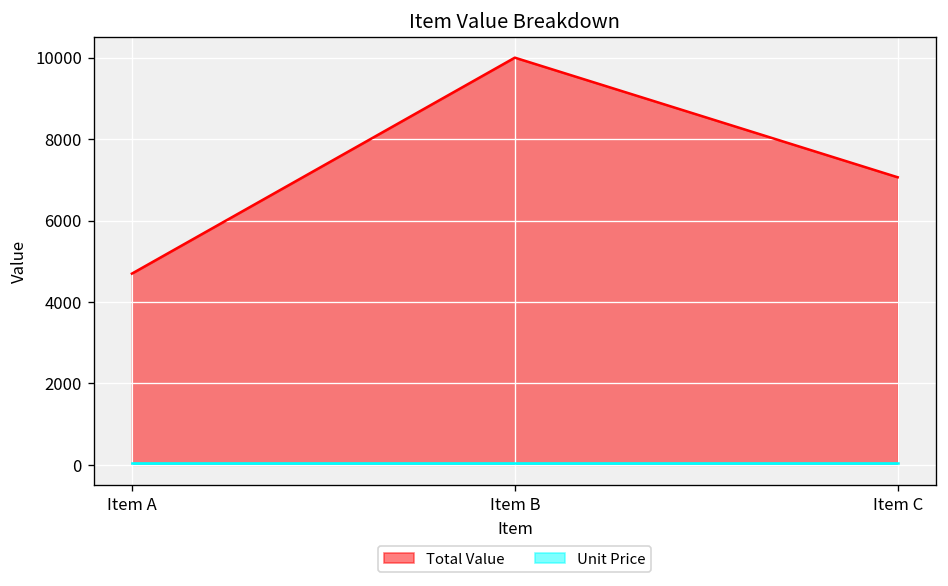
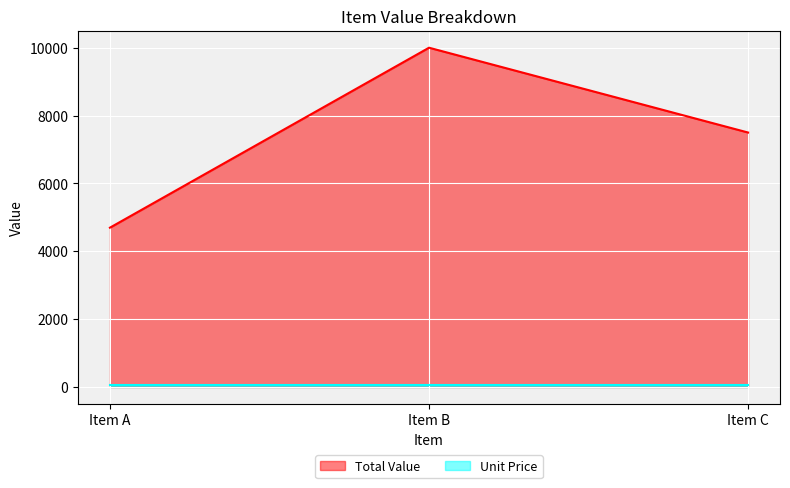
Total Value, Item C: 7100 -> 7500
